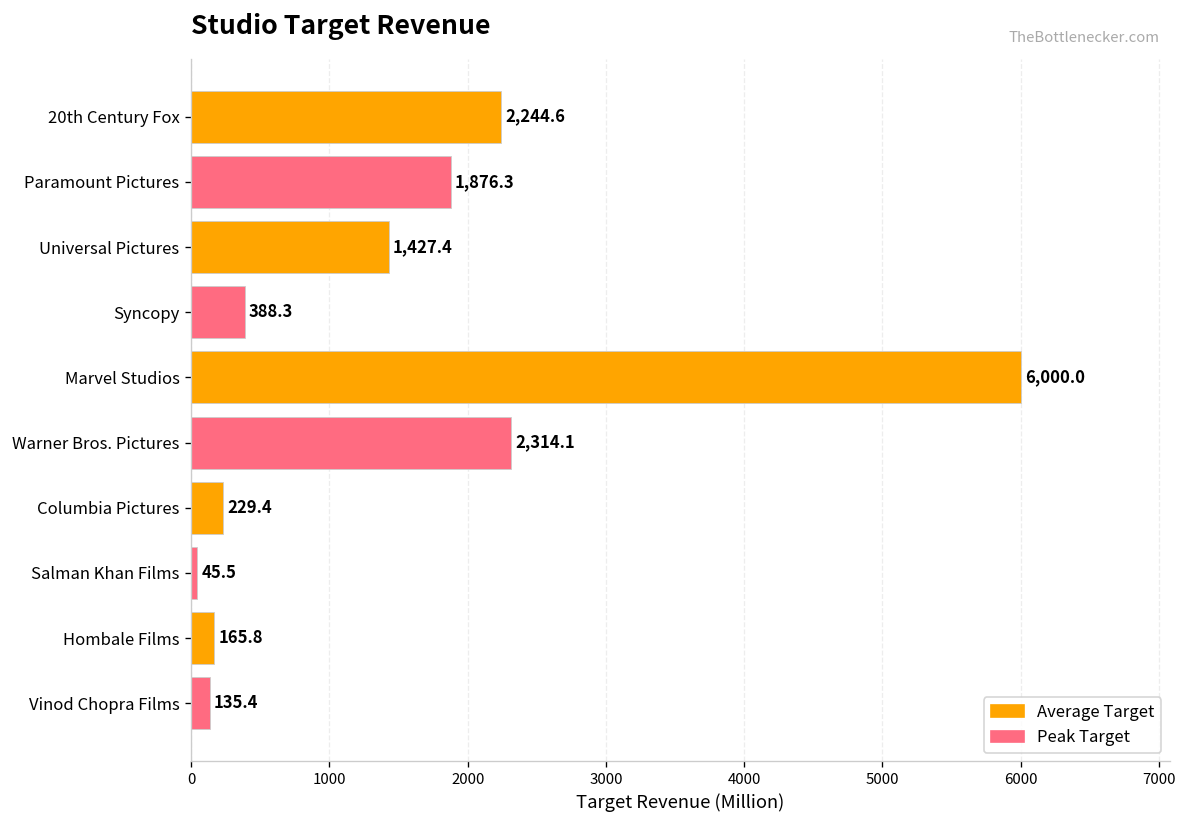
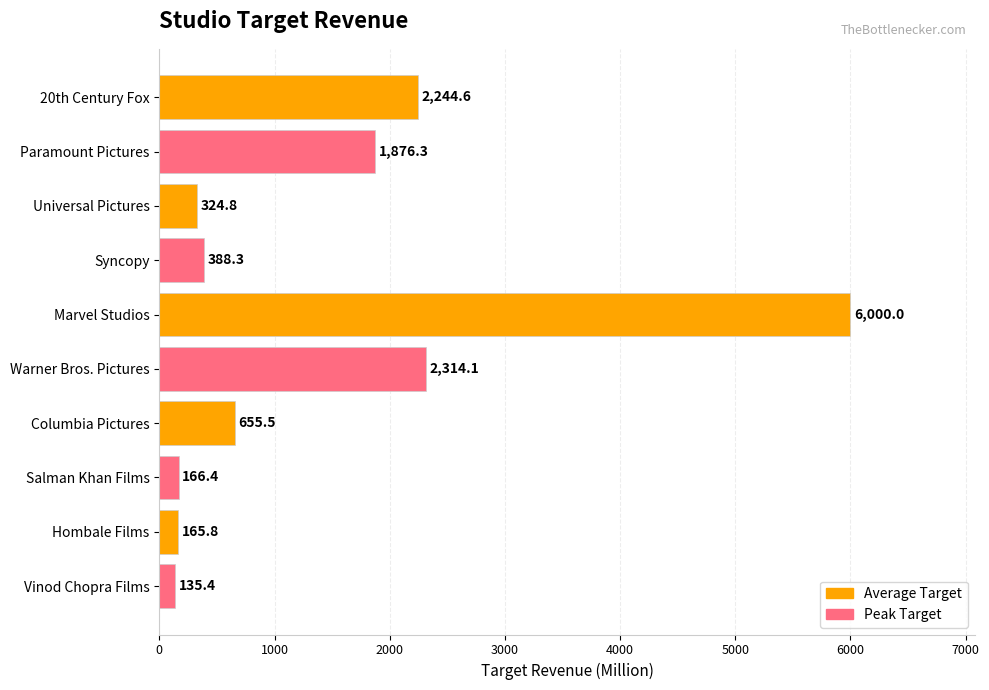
Universal Pictures: 1,427.4 -> 324.8
Columbia Pictures: 229.4 -> 655.5
Salman Khan Films: 45.5 -> 166.4
